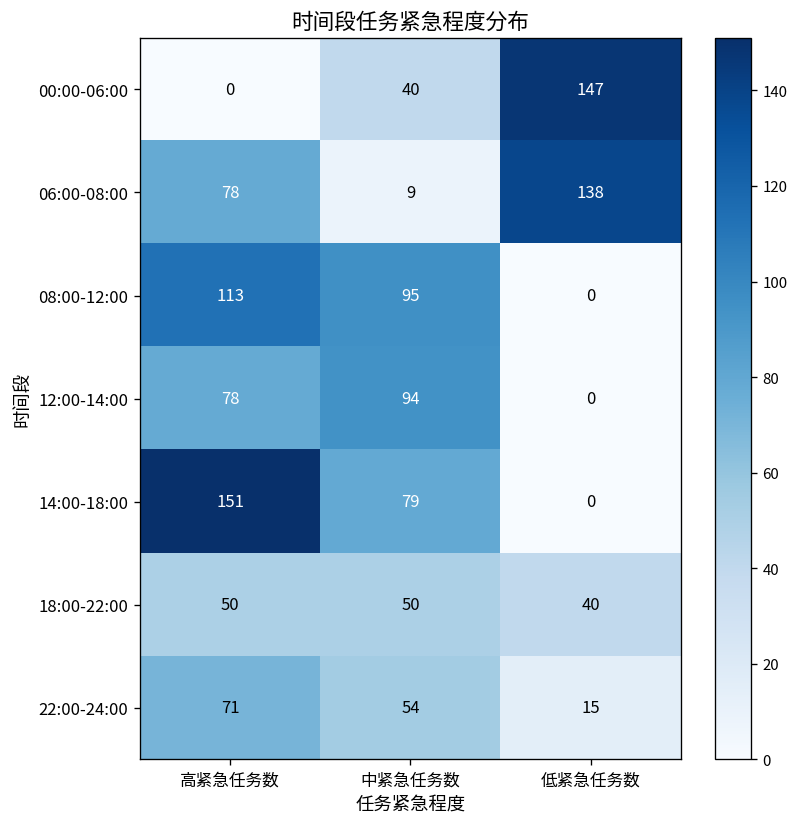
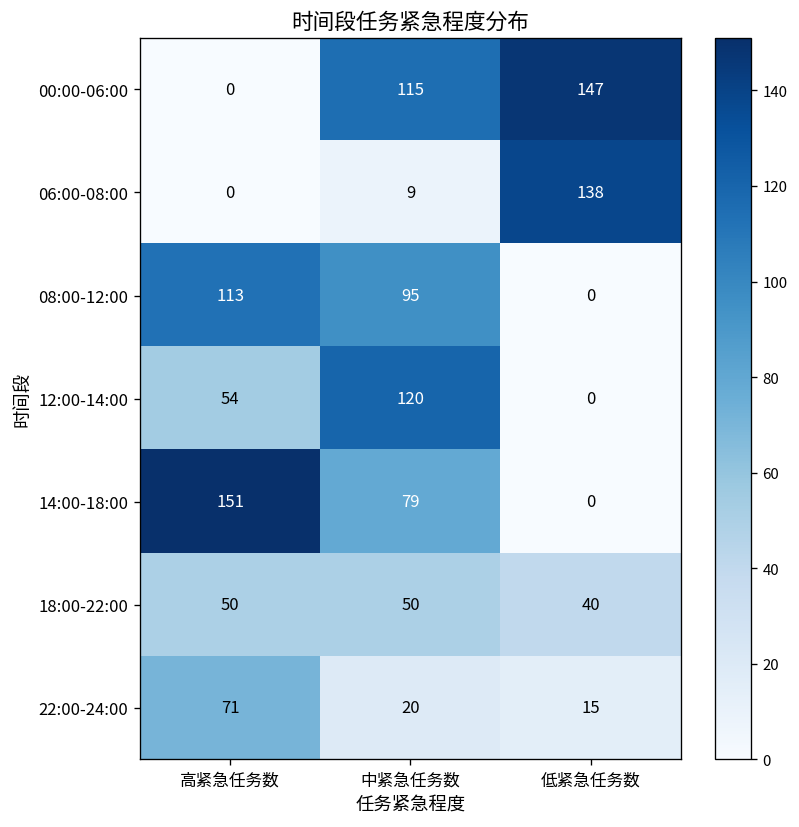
00:00-06:00, 中紧急任务数: 40 -> 115
06:00-08:00, 高紧急任务数: 78 -> 0
12:00-14:00, 高紧急任务数: 78 -> 54
12:00-14:00, 中紧急任务数: 94 -> 120
22:00-24:00, 中紧急任务数: 54 -> 20
